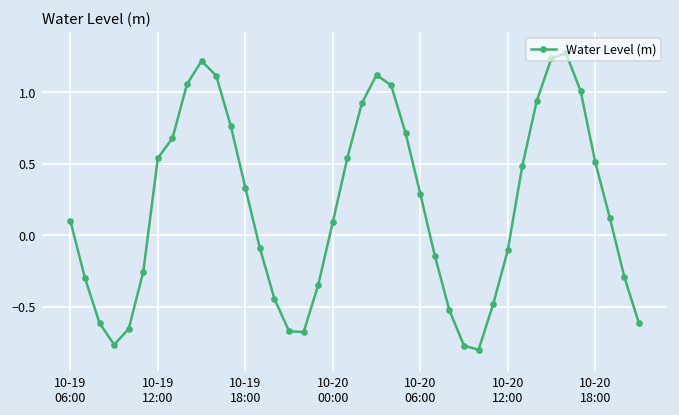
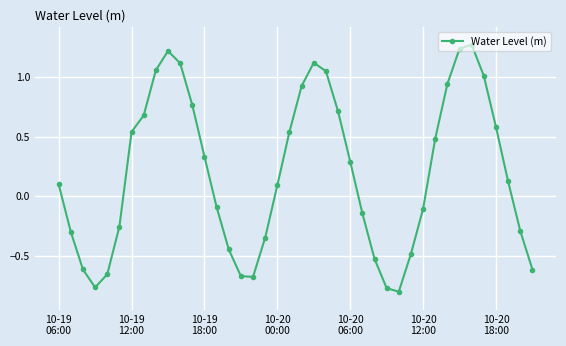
10-20 18:00: 0.51 -> 0.58
